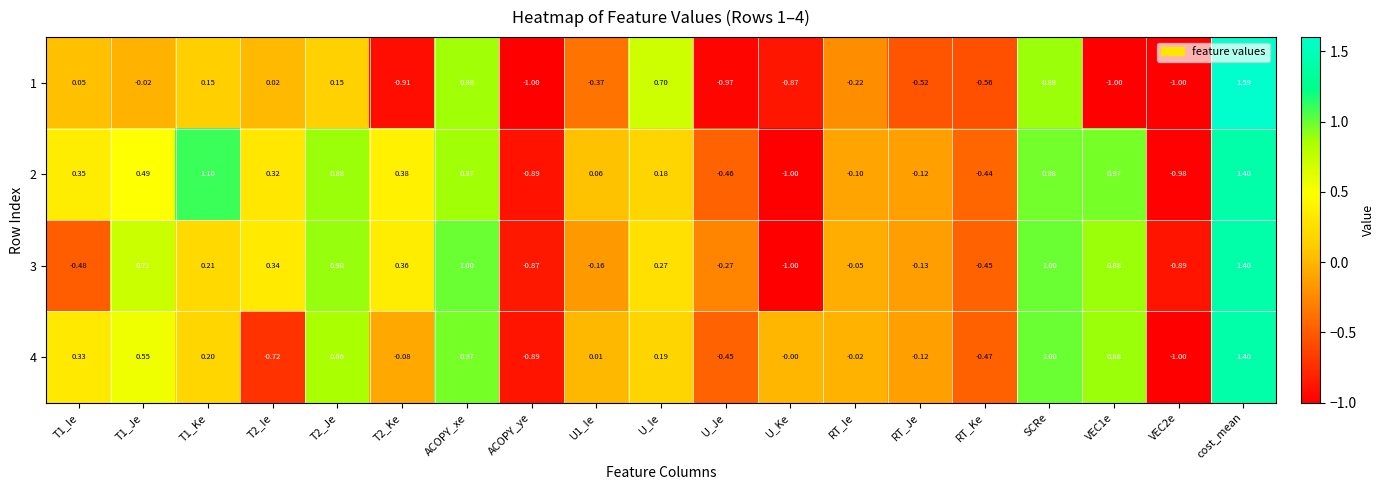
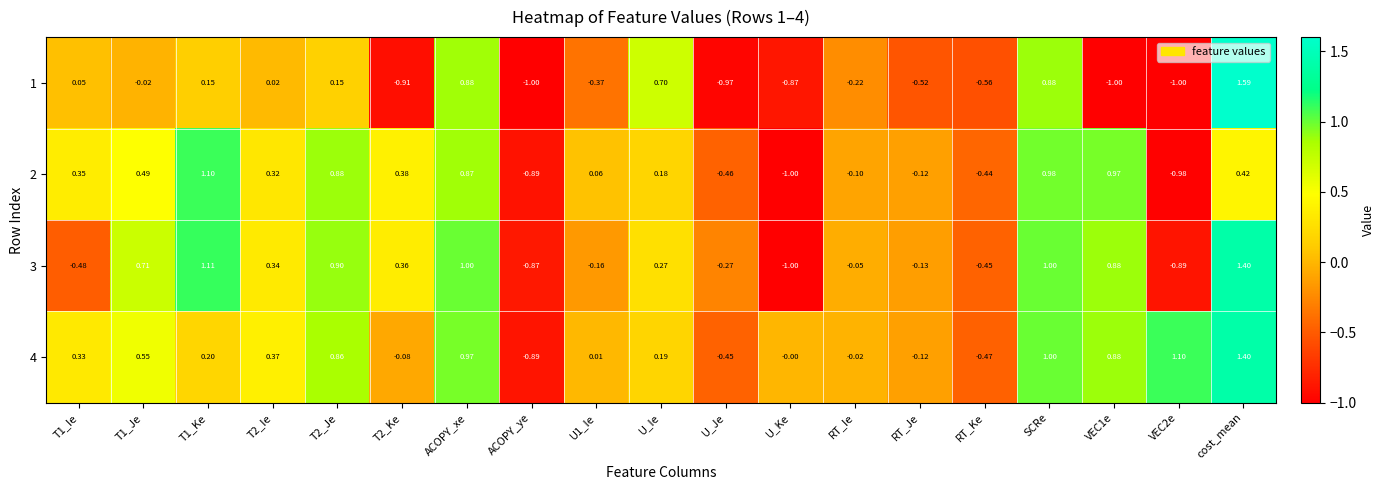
2, cost_mean: 1.40 -> 0.42
3, T1_Ke: 0.21 -> 1.11
4, T2_Ie: -0.72 -> 0.37
4, VEC2e: -1.00 -> 1.10
